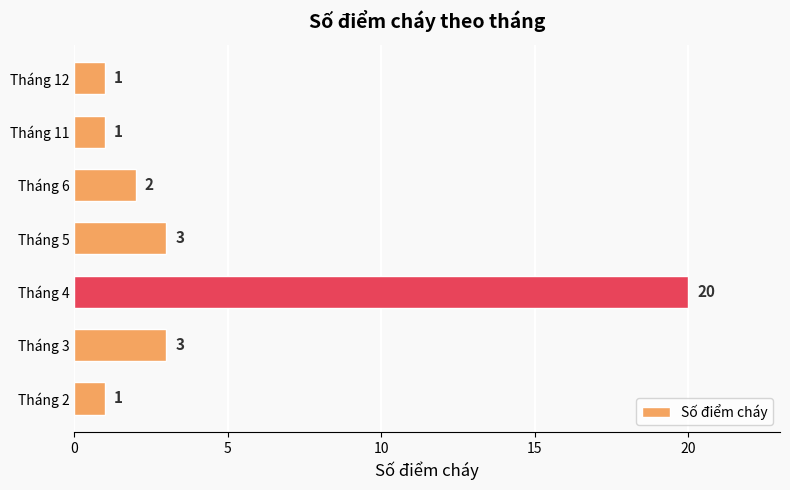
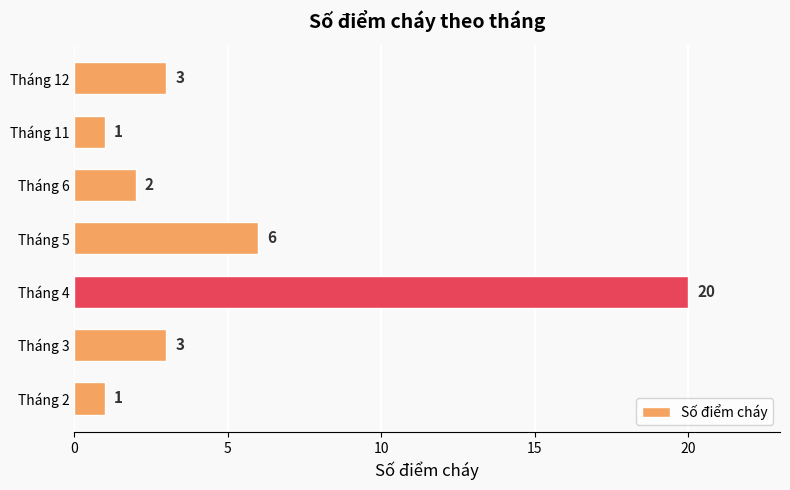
Tháng 12: 1 -> 3
Tháng 5: 3 -> 6
